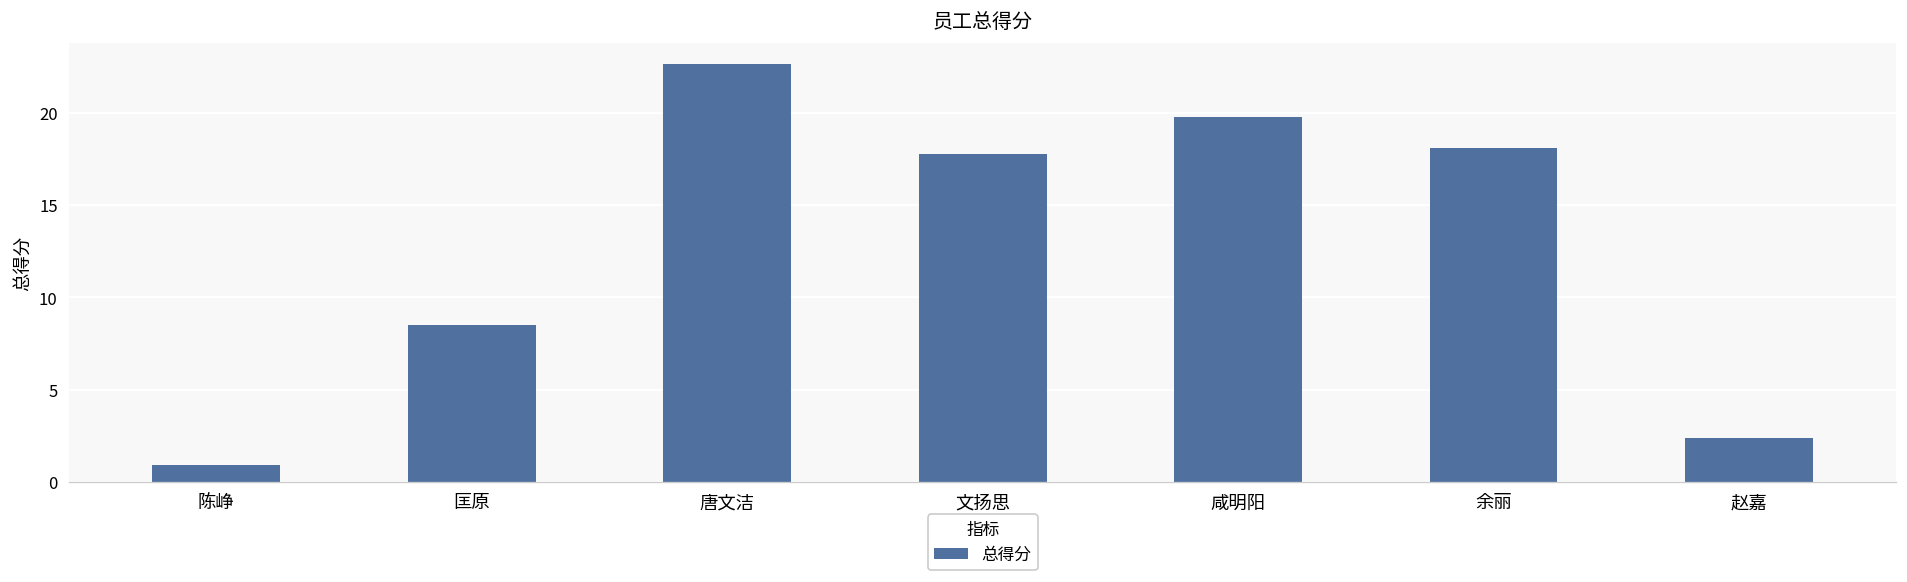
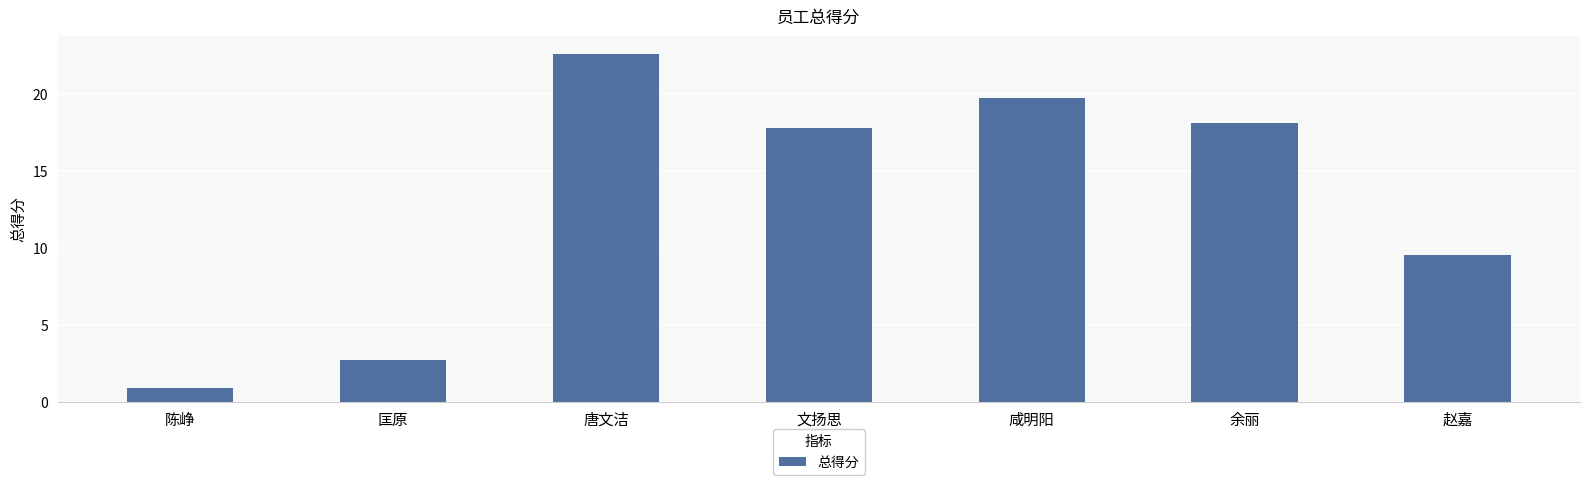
匡原: 8.5 -> 2.7
赵嘉: 2.4 -> 9.5
